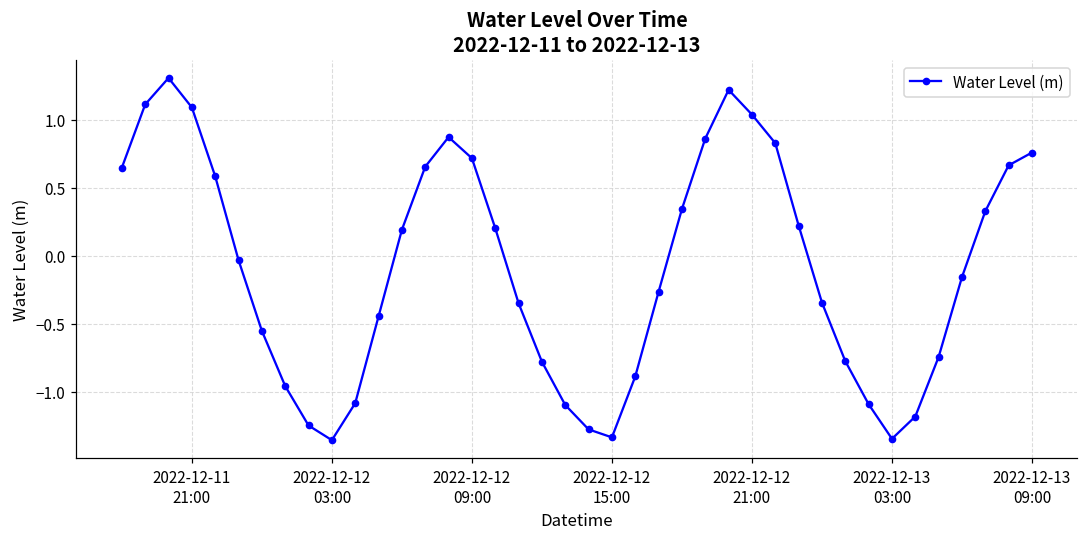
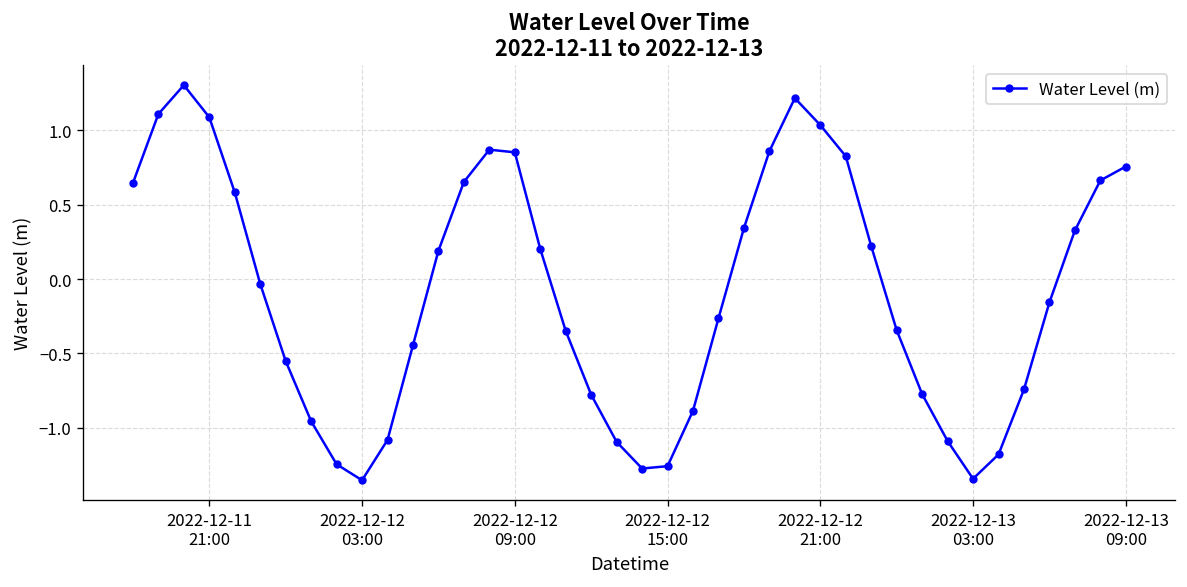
2022-12-12 09:00: 0.72 -> 0.85
2022-12-12 15:00: -1.33 -> -1.26
